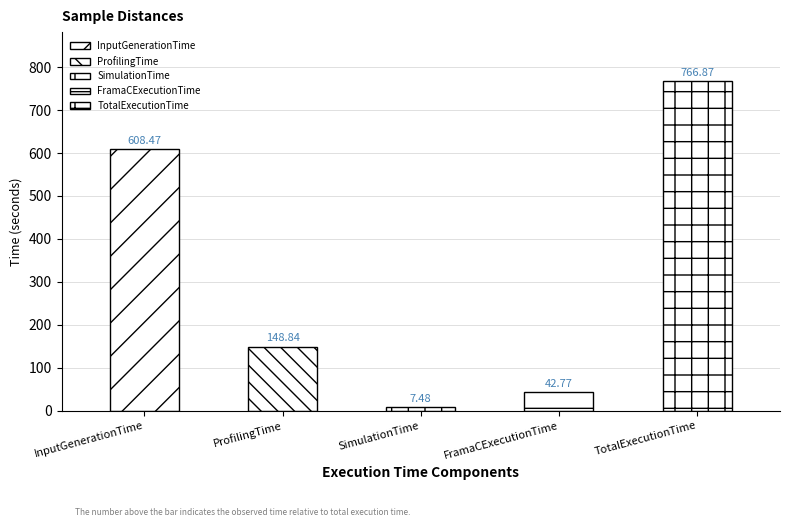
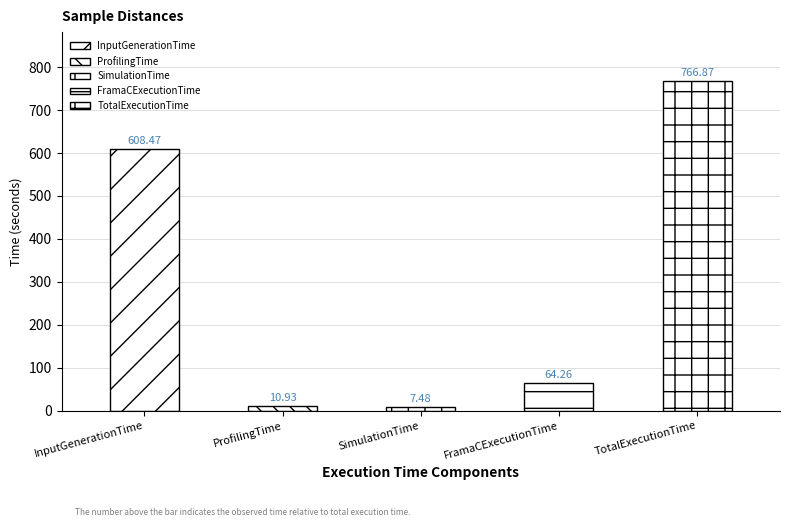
ProfilingTime: 148.84 -> 10.93
FramaCExecutionTime: 42.77 -> 64.26
